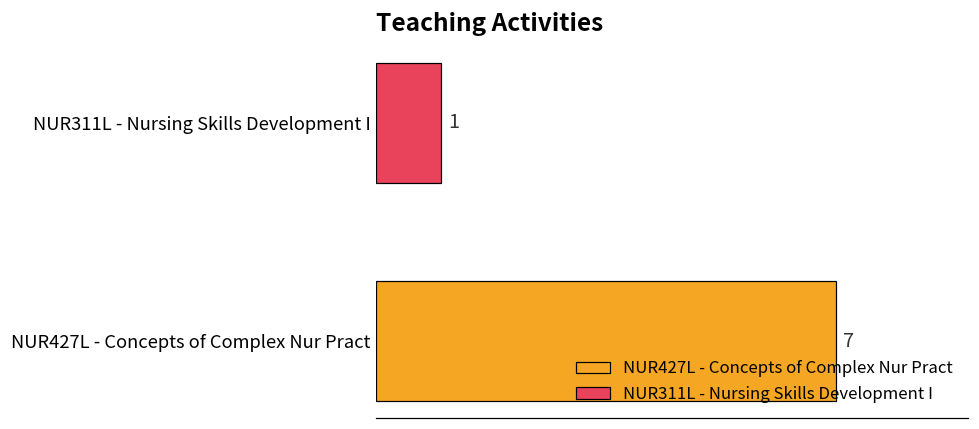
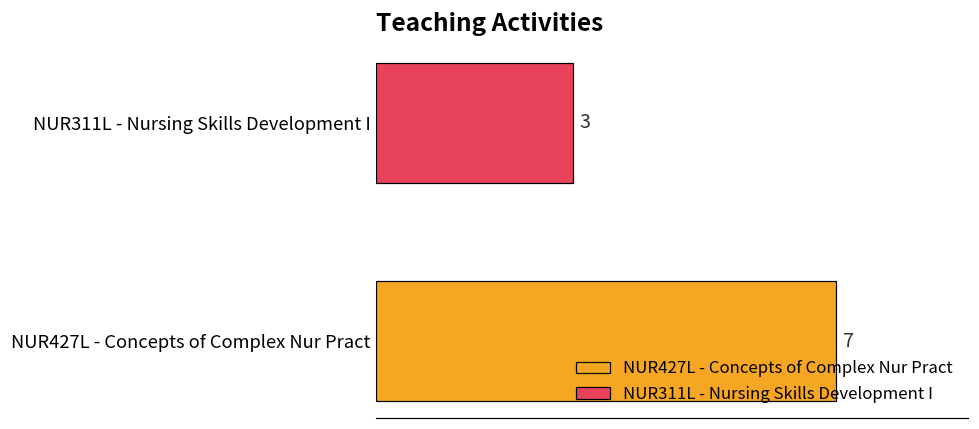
NUR311L - Nursing Skills Development I: 1 -> 3
